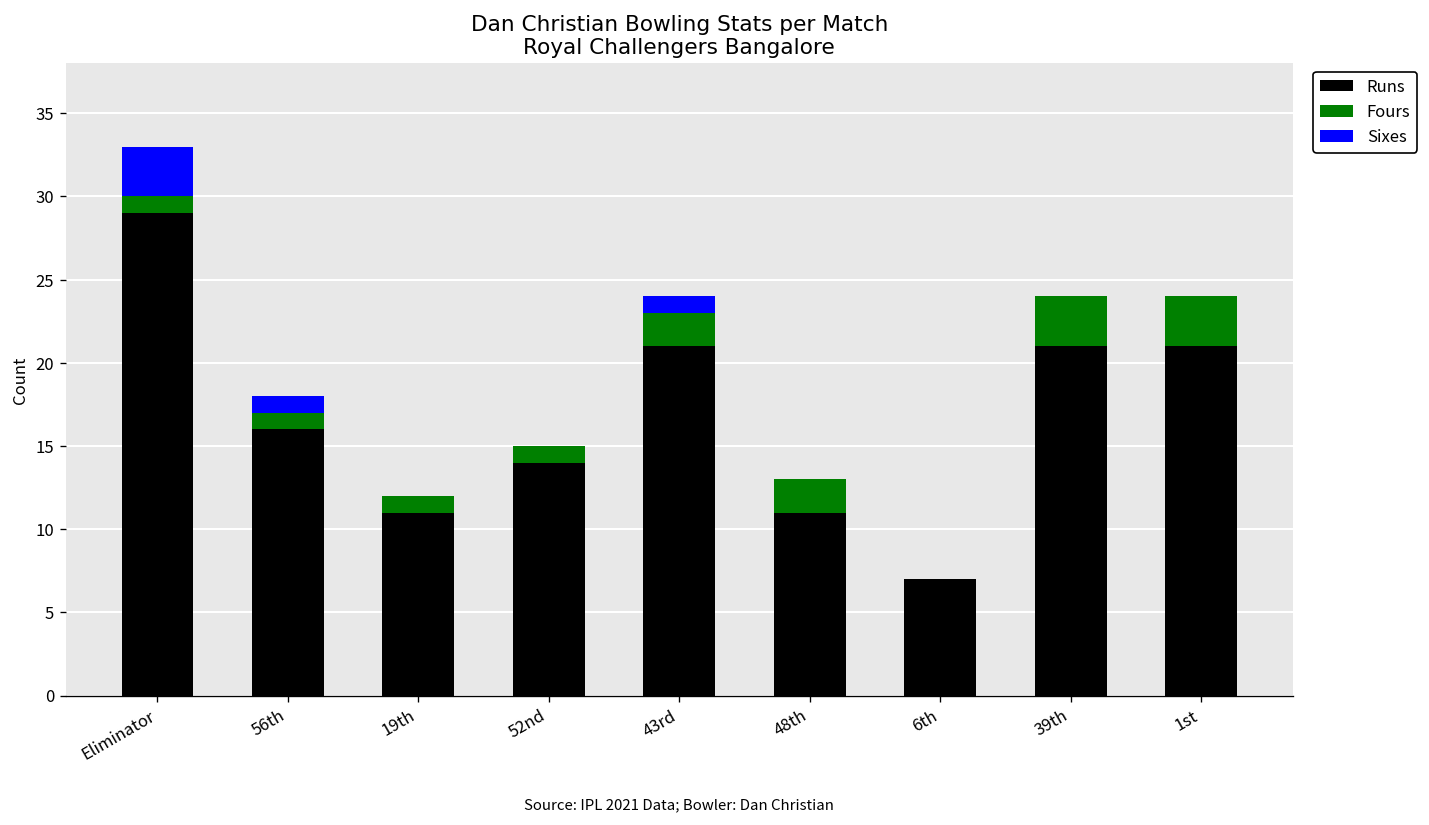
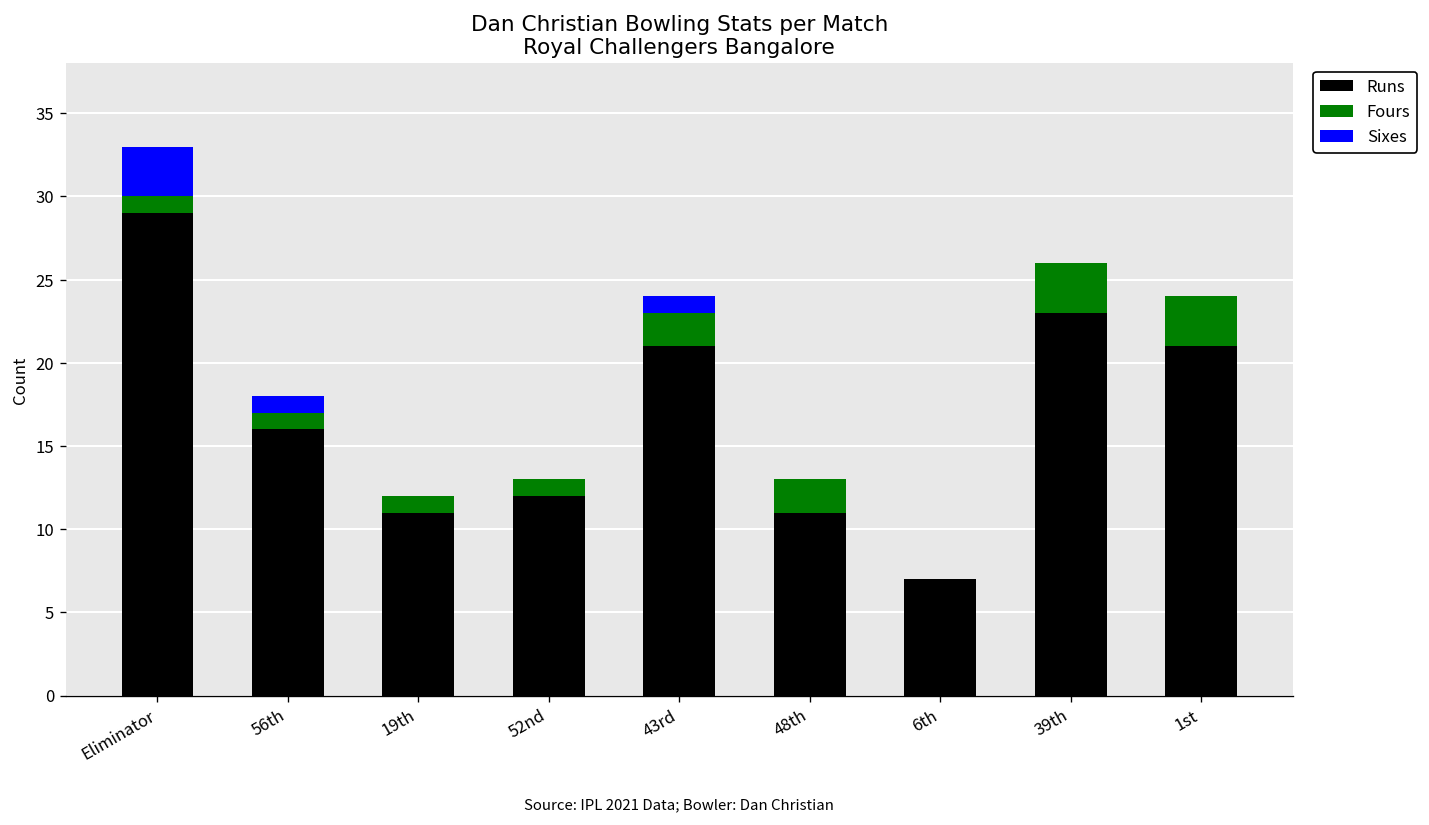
Runs, 52nd: 14 -> 12
Runs, 39th: 21 -> 23
